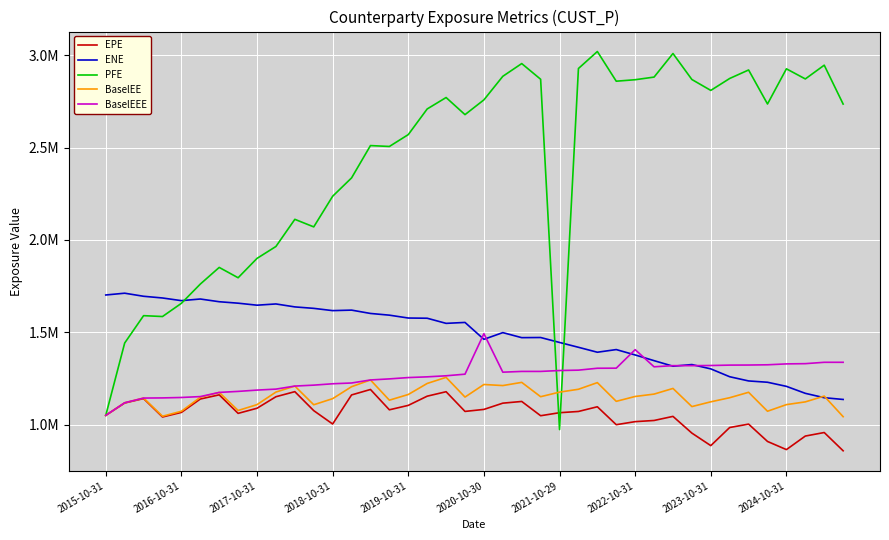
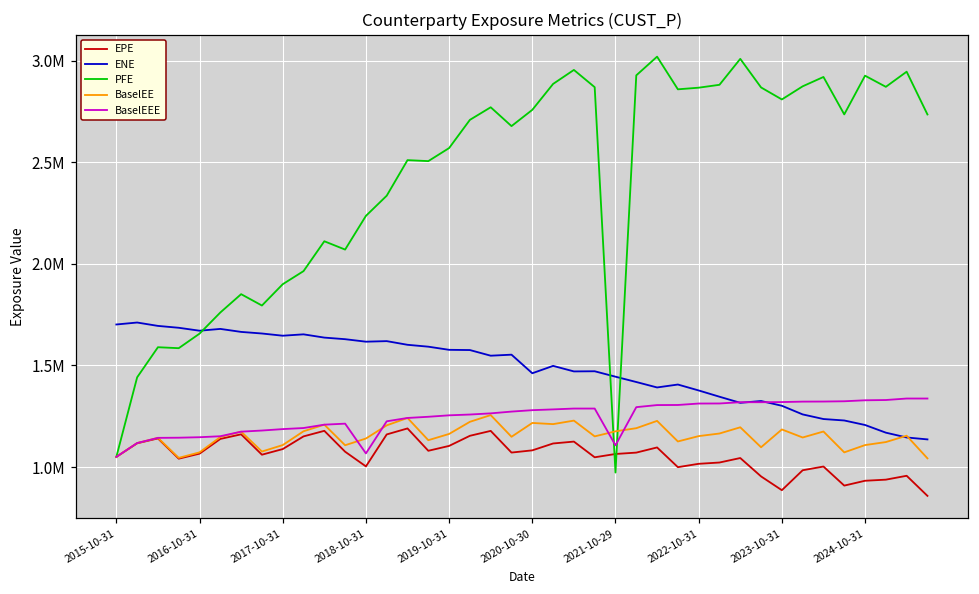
BaselEEE, 2018-10-31: 1220000 -> 1070000
BaselEEE, 2020-10-30: 1490000 -> 1280000
BaselEEE, 2021-10-29: 1290000 -> 1110000
BaselEEE, 2022-10-31: 1410000 -> 1310000
BaselEE, 2023-10-31: 1120000 -> 1190000
EPE, 2024-10-31: 860000 -> 930000
